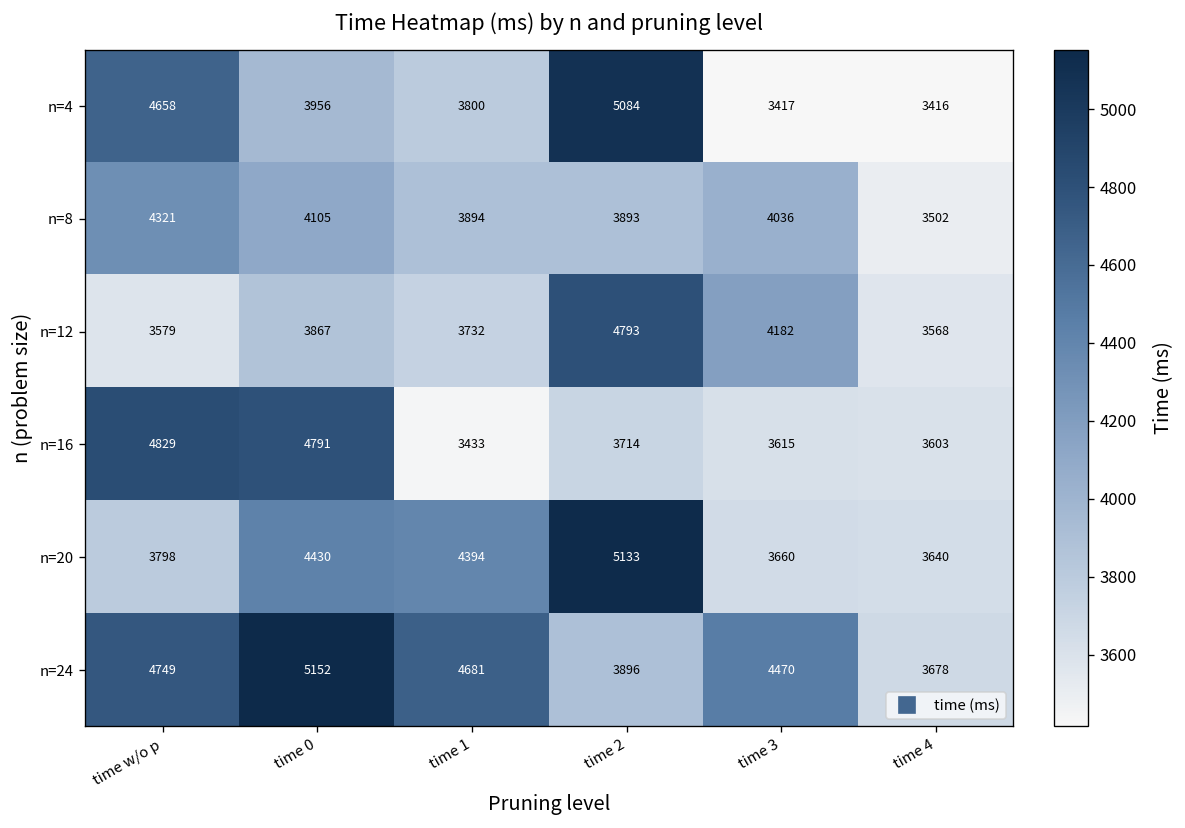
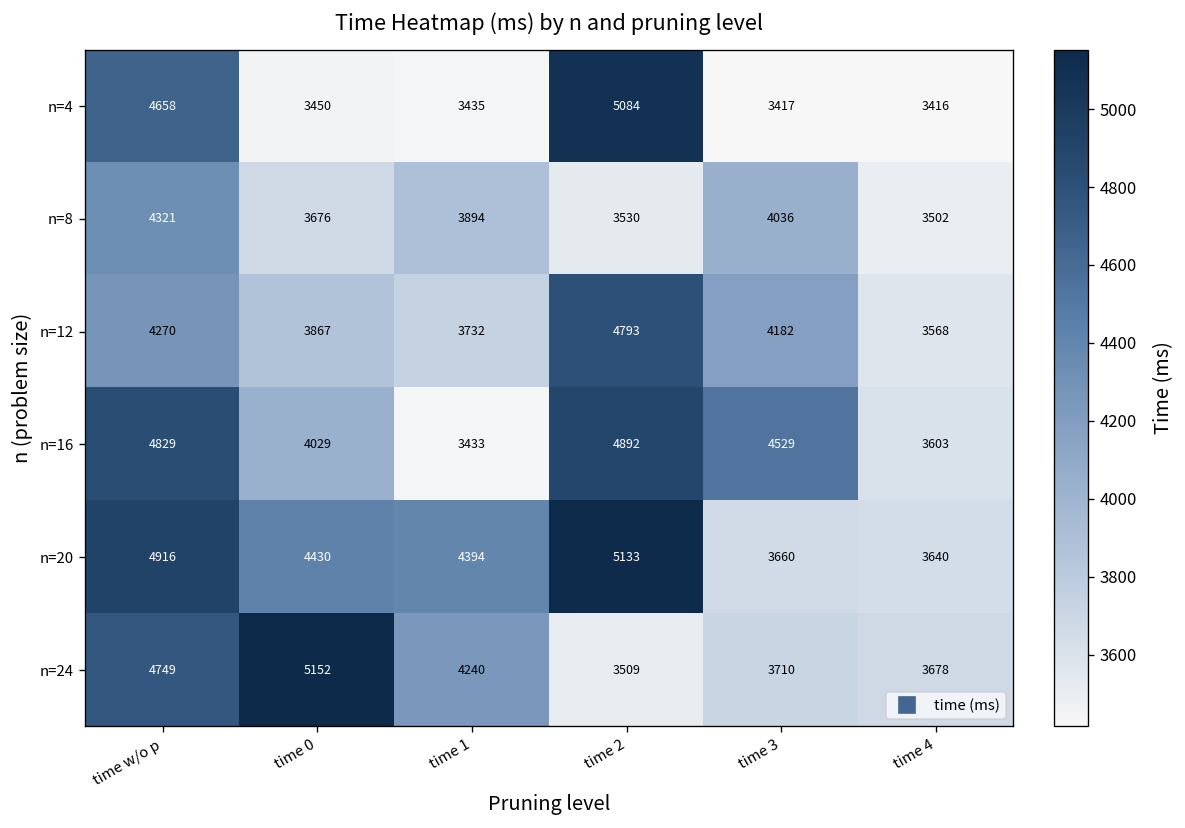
n=4, time 0: 3956 -> 3450
n=4, time 1: 3800 -> 3435
n=8, time 0: 4105 -> 3676
n=8, time 2: 3893 -> 3530
n=12, time w/o p: 3579 -> 4270
n=16, time 0: 4791 -> 4029
n=16, time 2: 3714 -> 4892
n=16, time 3: 3615 -> 4529
n=20, time w/o p: 3798 -> 4916
n=24, time 1: 4681 -> 4240
n=24, time 2: 3896 -> 3509
n=24, time 3: 4470 -> 3710
